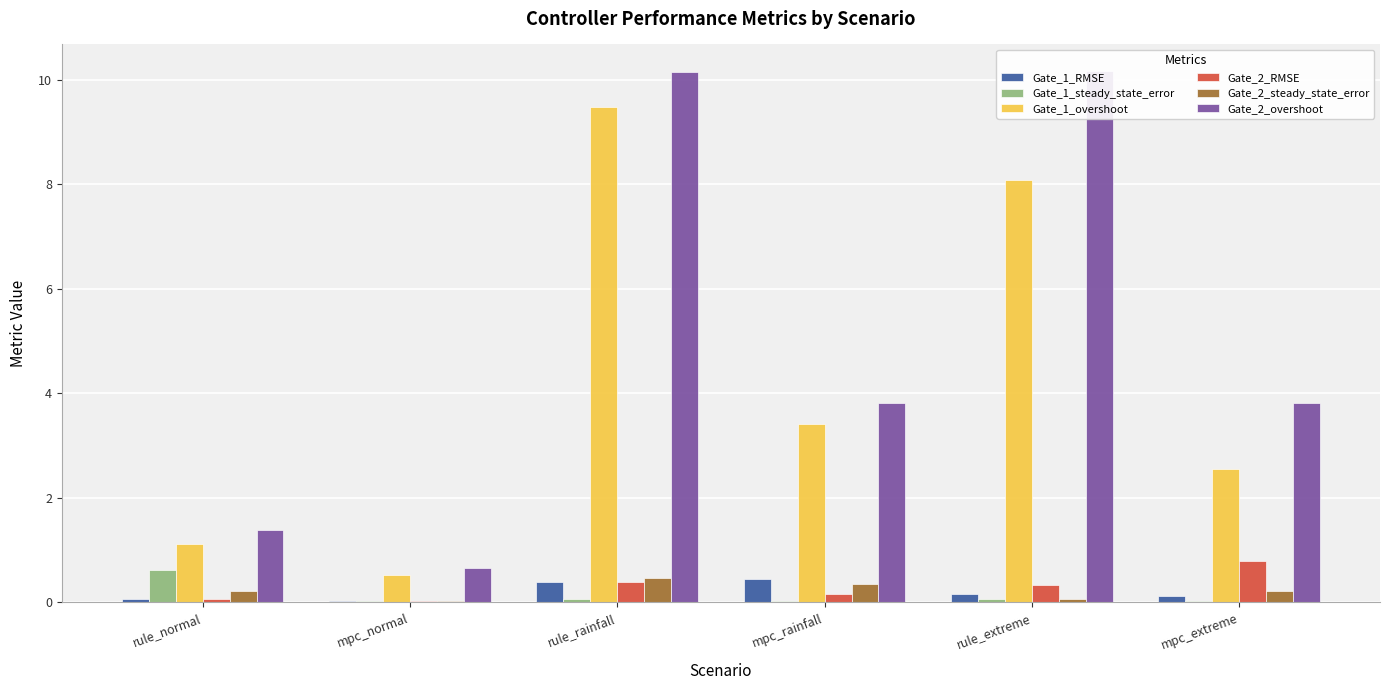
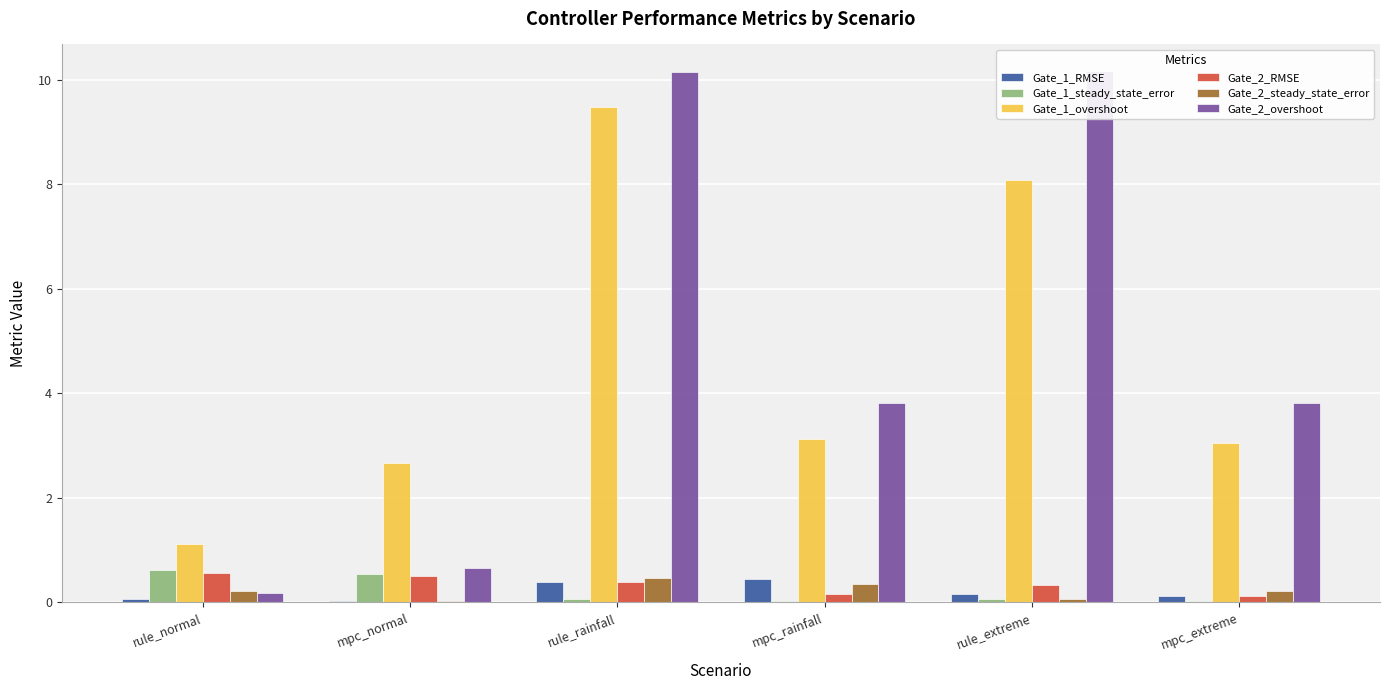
Gate_2_RMSE, rule_normal: 0.1 -> 0.6
Gate_2_overshoot, rule_normal: 1.4 -> 0.2
Gate_1_steady_state_error, mpc_normal: 0.0 -> 0.5
Gate_1_overshoot, mpc_normal: 0.5 -> 2.7
Gate_2_RMSE, mpc_normal: 0.0 -> 0.5
Gate_1_overshoot, mpc_rainfall: 3.4 -> 3.1
Gate_1_overshoot, mpc_extreme: 2.6 -> 3.0
Gate_2_RMSE, mpc_extreme: 0.8 -> 0.1
